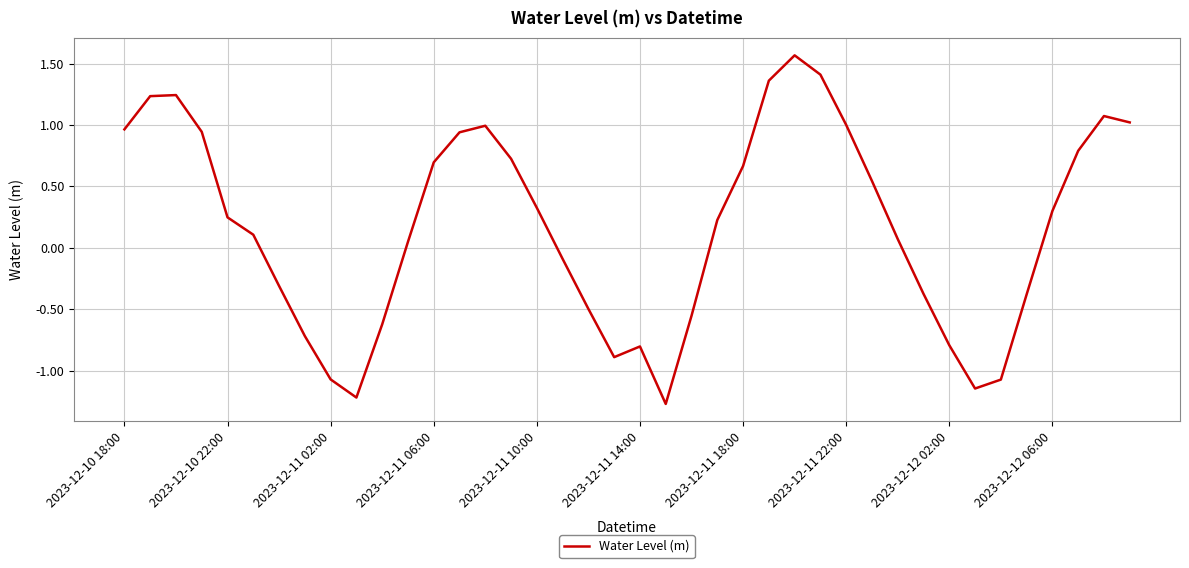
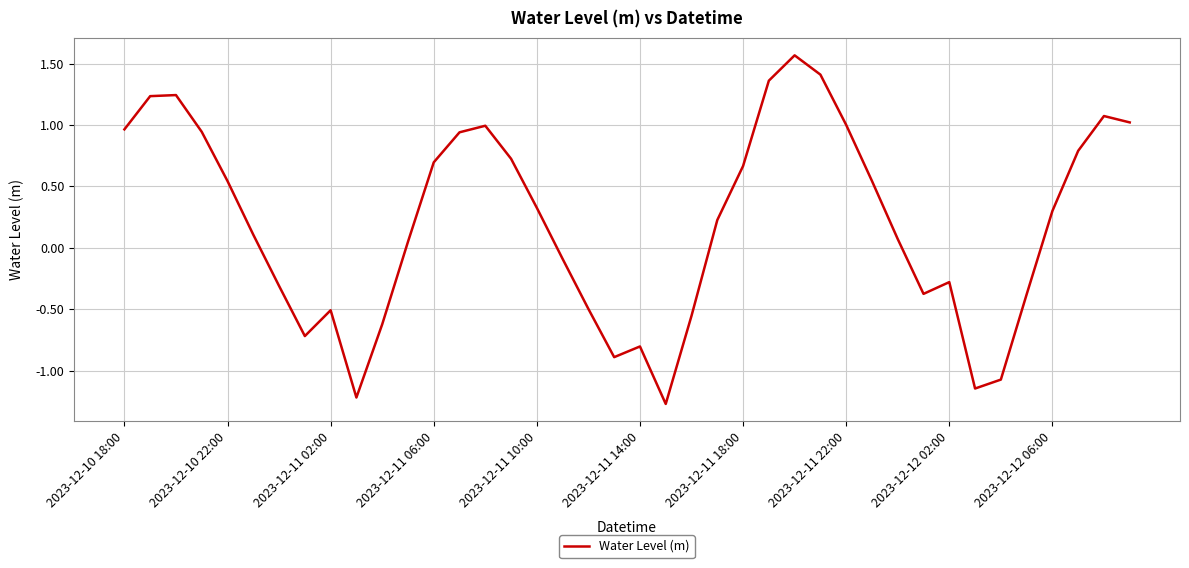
2023-12-10 22:00: 0.25 -> 0.54
2023-12-11 02:00: -1.07 -> -0.51
2023-12-12 02:00: -0.79 -> -0.28
